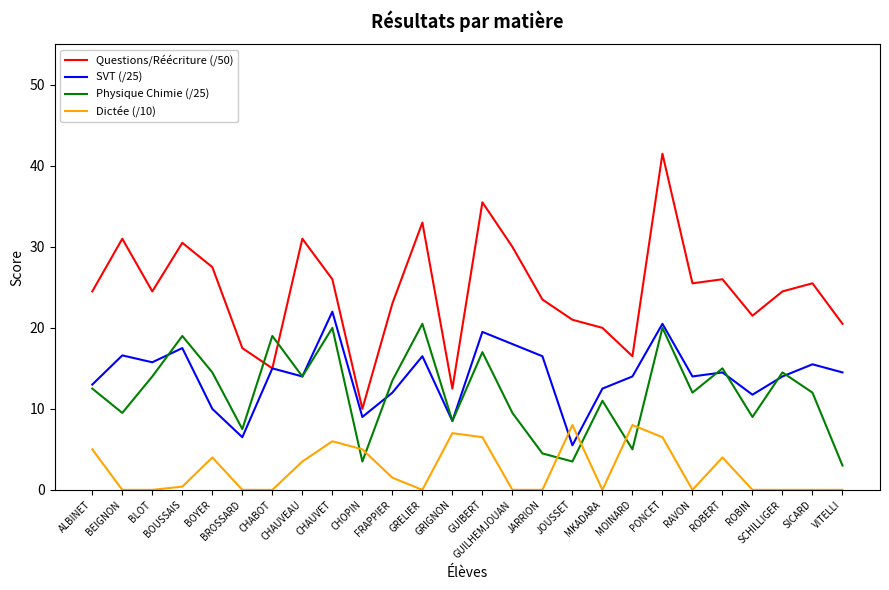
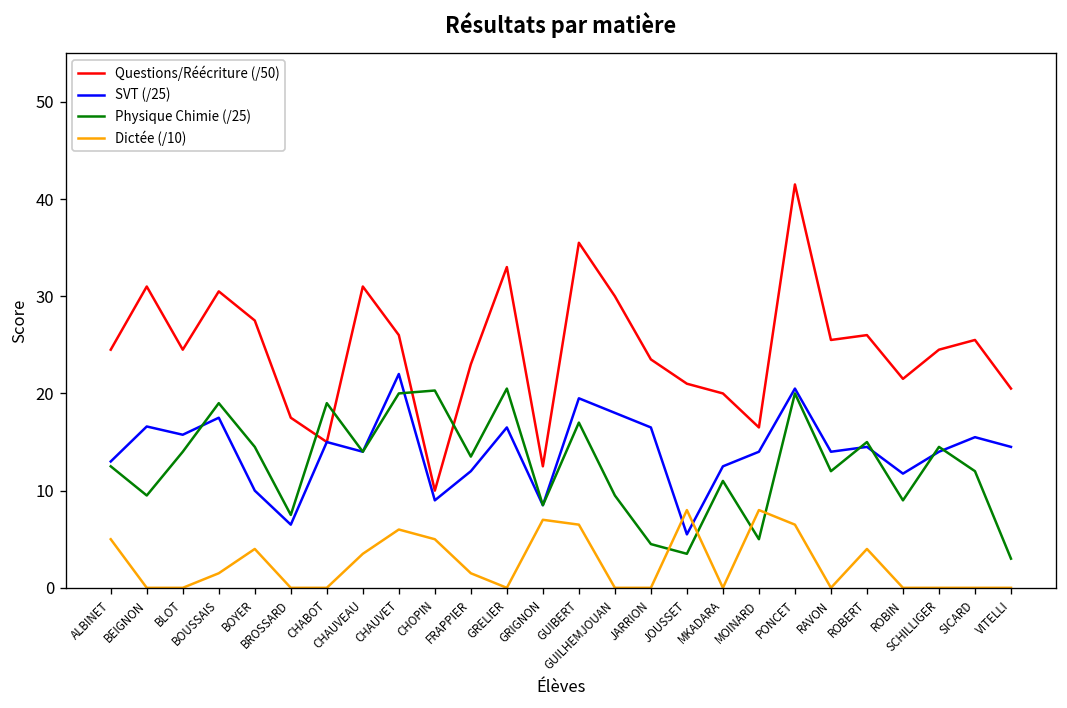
Dictée (/10), BOUSSAIS: 0 -> 2
Physique Chimie (/25), CHOPIN: 4 -> 20
